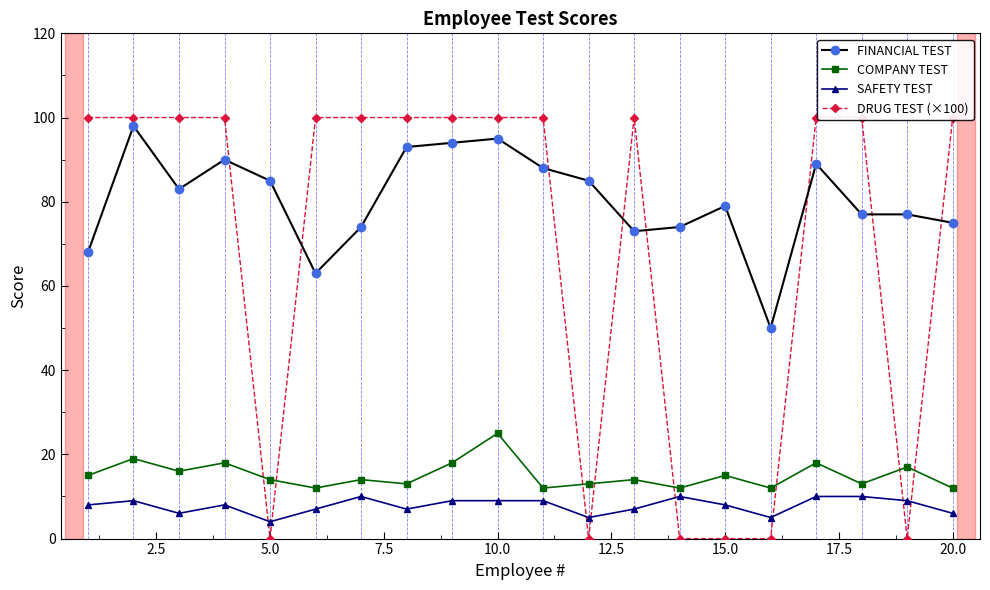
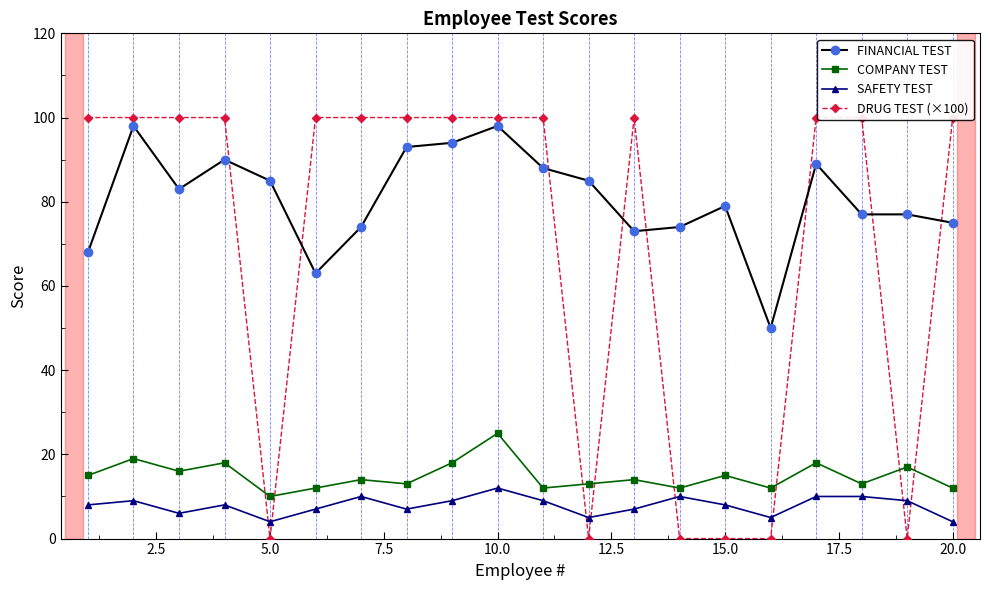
COMPANY TEST, 5.0: 14 -> 10
FINANCIAL TEST, 10.0: 95 -> 98
SAFETY TEST, 10.0: 9 -> 12
SAFETY TEST, 20.0: 6 -> 4
